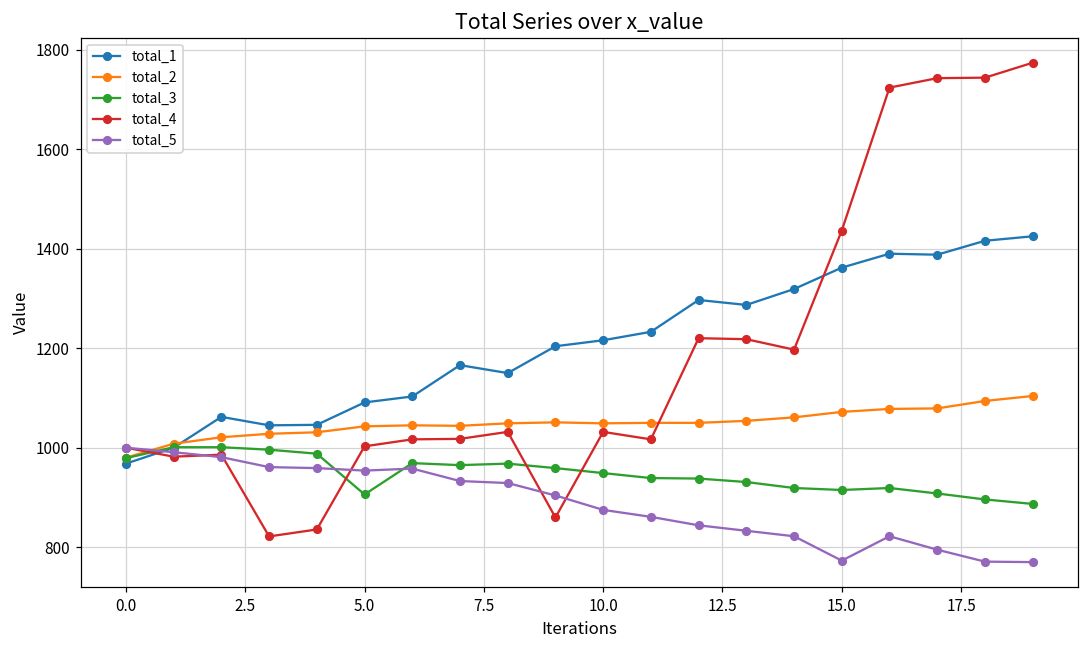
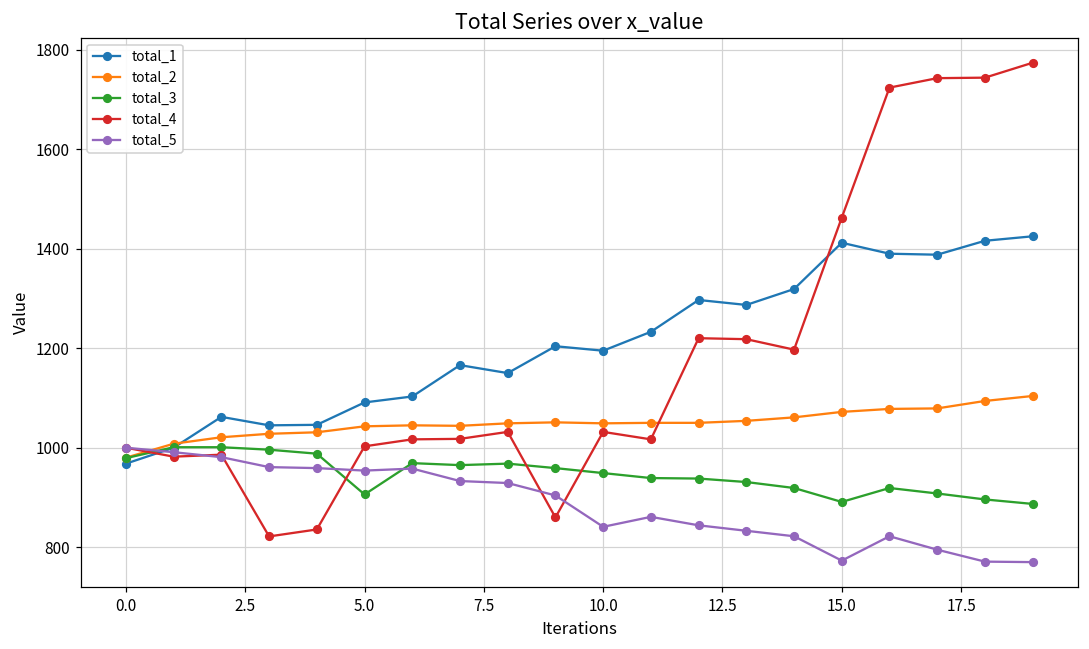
total_1, 10.0: 1220 -> 1200
total_5, 10.0: 880 -> 840
total_1, 15.0: 1360 -> 1410
total_3, 15.0: 920 -> 890
total_4, 15.0: 1440 -> 1460
